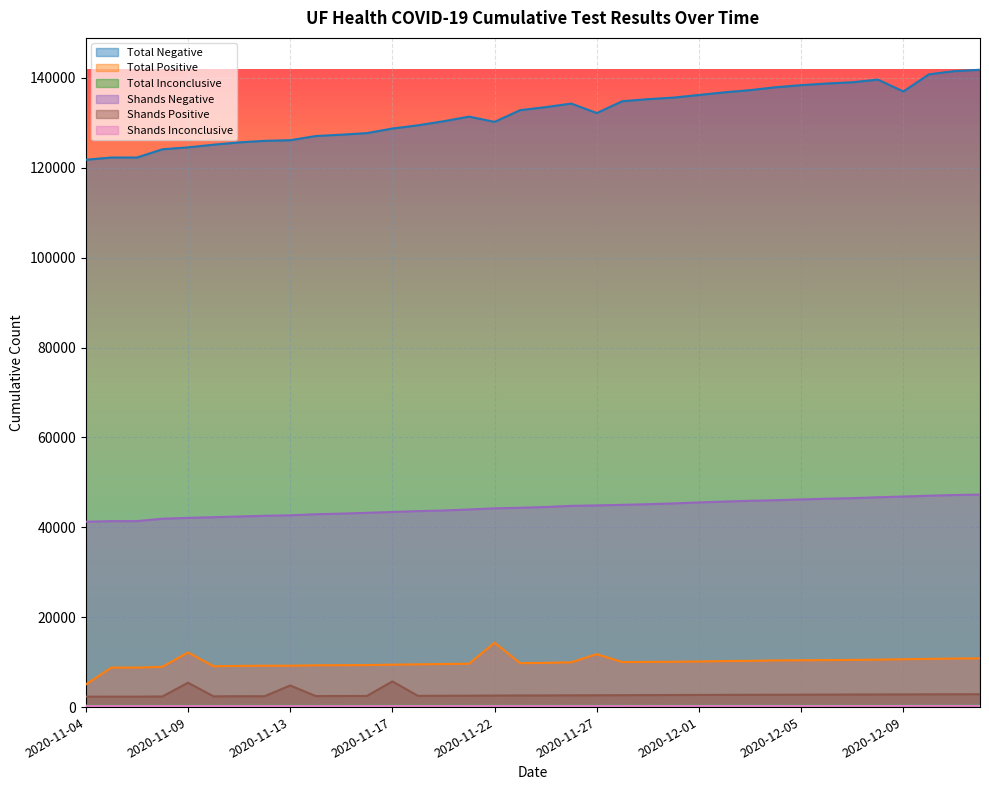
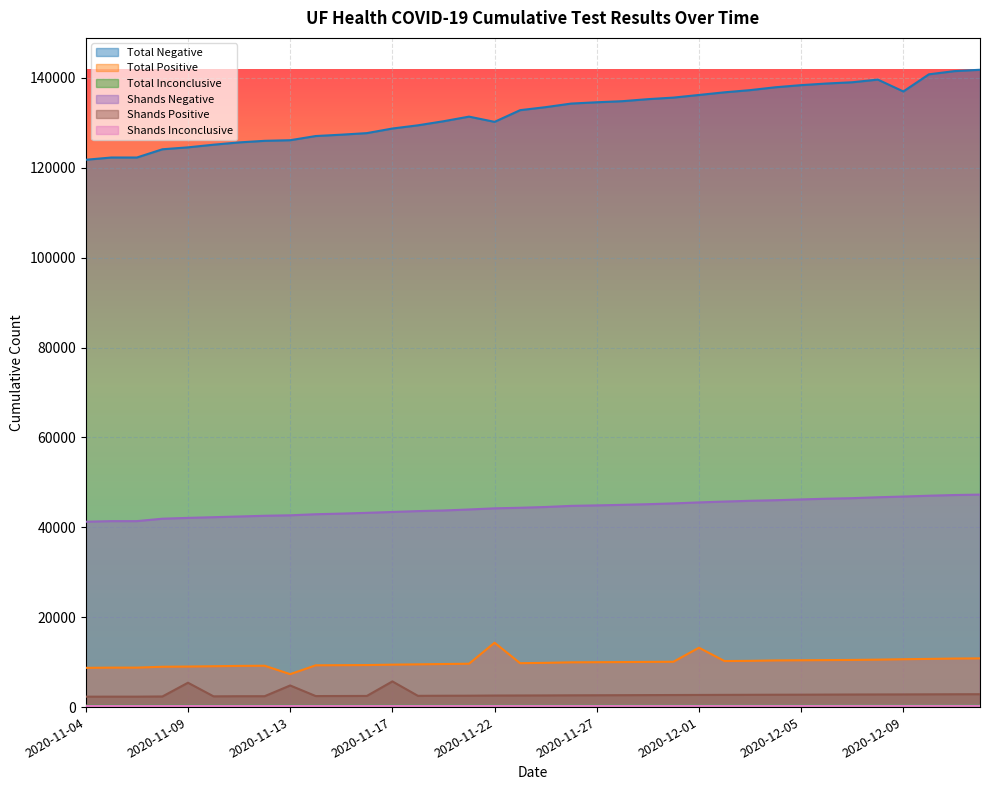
Total Positive, 2020-11-04: 5000 -> 9000
Total Positive, 2020-11-09: 12000 -> 9000
Total Positive, 2020-11-13: 9000 -> 7000
Total Negative, 2020-11-27: 132000 -> 135000
Total Positive, 2020-11-27: 12000 -> 10000
Total Positive, 2020-12-01: 10000 -> 13000
